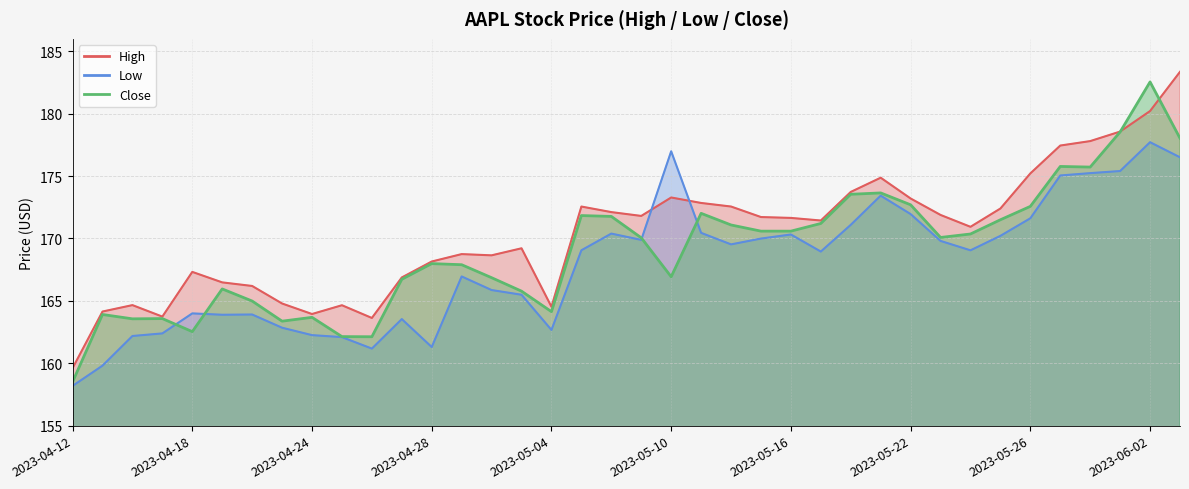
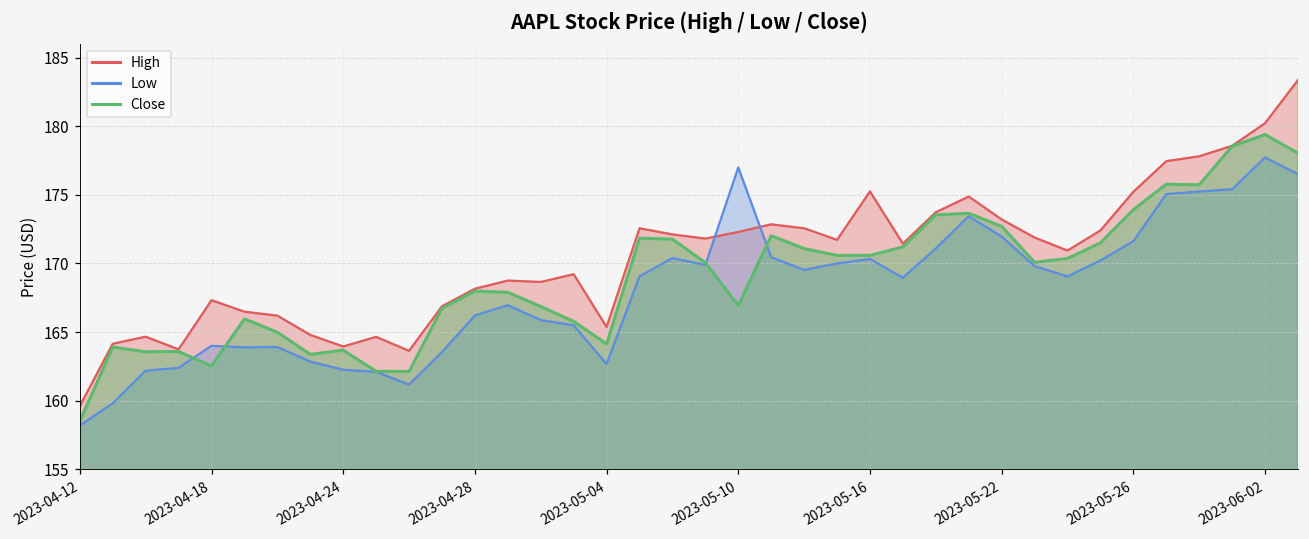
Low, 2023-04-28: 161.3 -> 166.2
High, 2023-05-04: 164.5 -> 165.4
High, 2023-05-10: 173.3 -> 172.3
High, 2023-05-16: 171.6 -> 175.2
Close, 2023-05-26: 172.6 -> 173.9
Close, 2023-06-02: 182.5 -> 179.4
